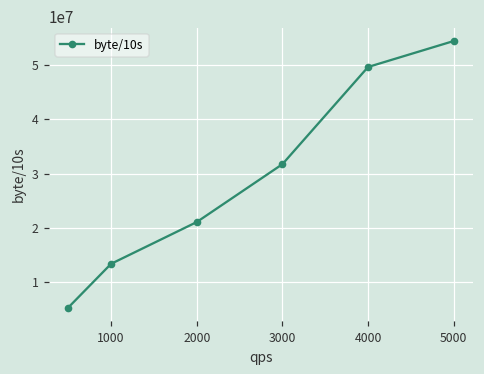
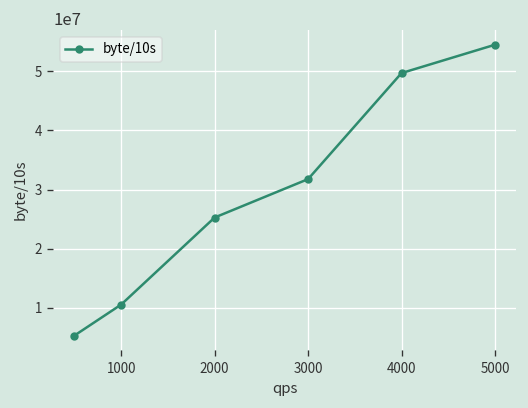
1000: 13000000 -> 11000000
2000: 21000000 -> 25000000
